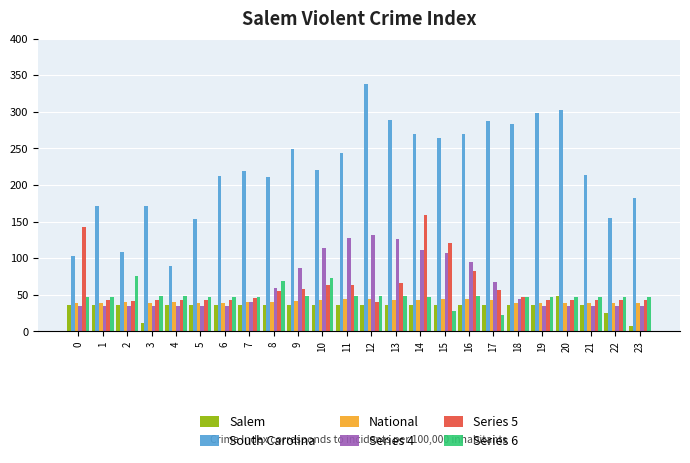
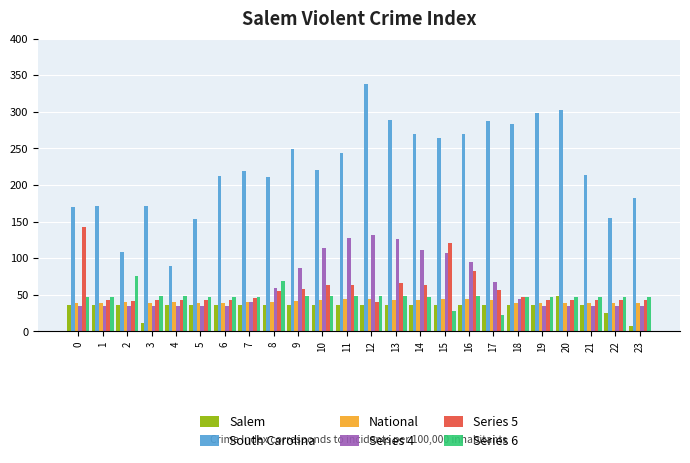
South Carolina, 0: 100 -> 170
Series 6, 10: 70 -> 50
Series 5, 14: 160 -> 60
